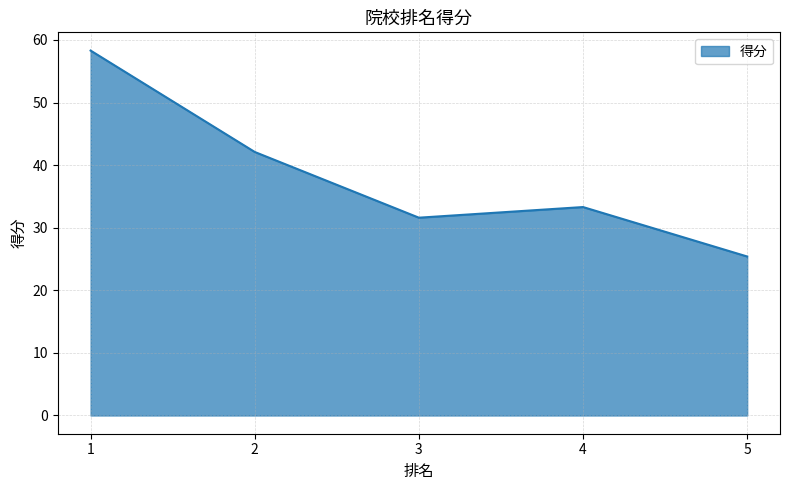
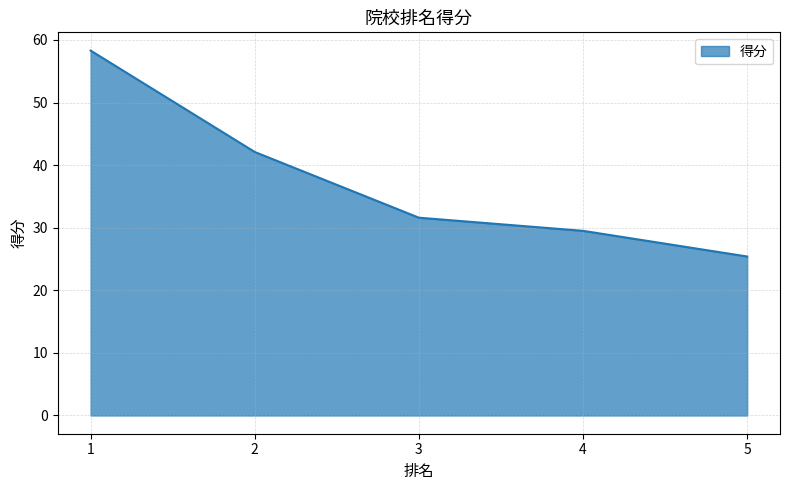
4: 33 -> 30
